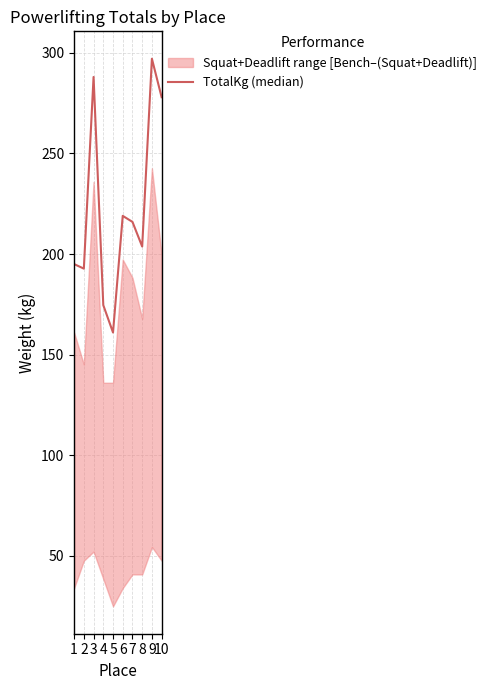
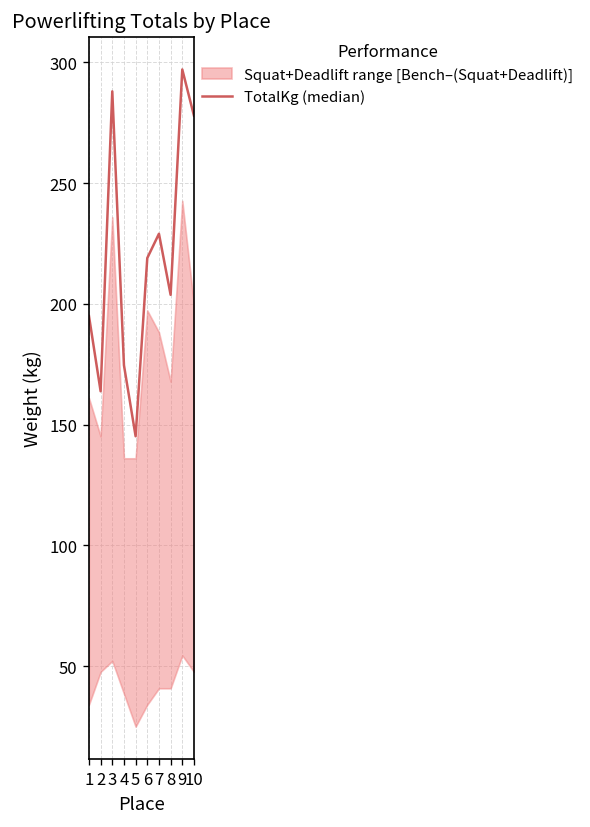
TotalKg (median), 2: 193 -> 164
TotalKg (median), 5: 161 -> 145
TotalKg (median), 7: 216 -> 229
